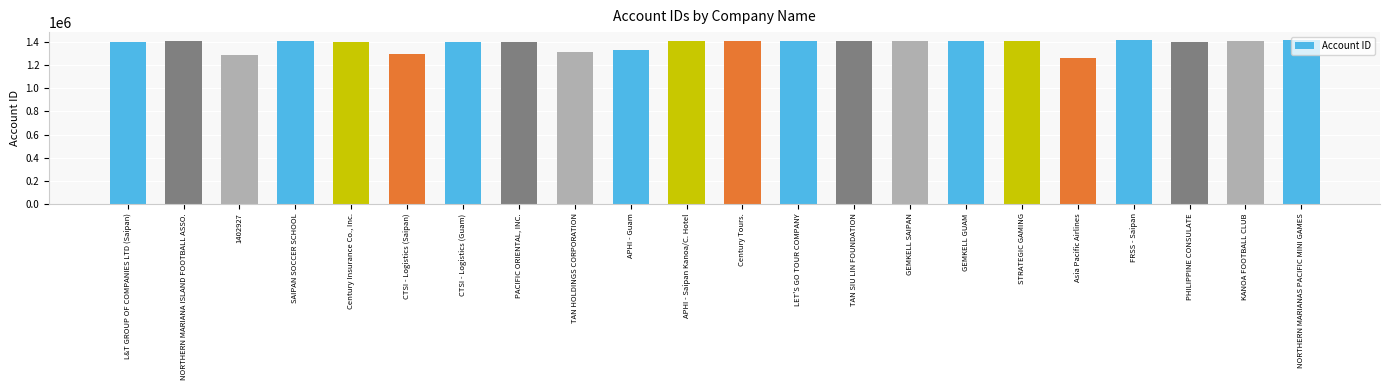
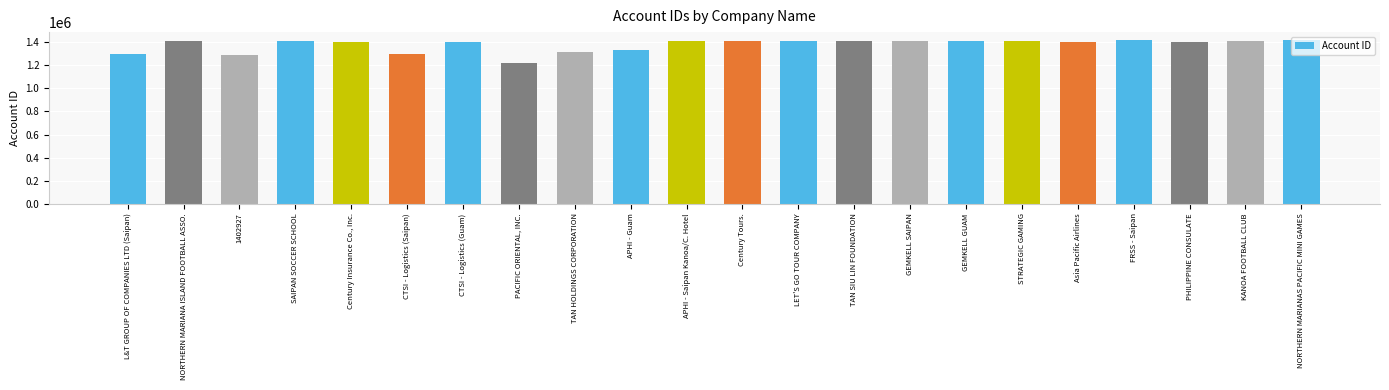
L&T GROUP OF COMPANIES LTD (Saipan): 1400000 -> 1300000
PACIFIC ORIENTAL, INC.: 1400000 -> 1220000
Asia Pacific Airlines: 1260000 -> 1400000
